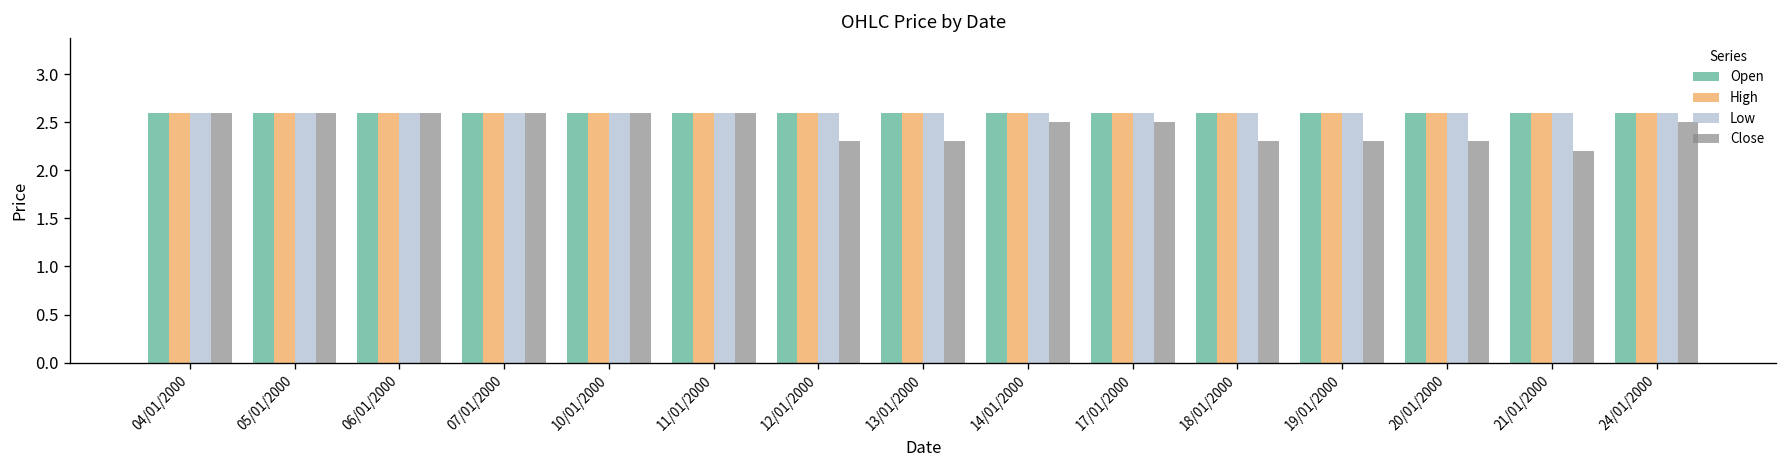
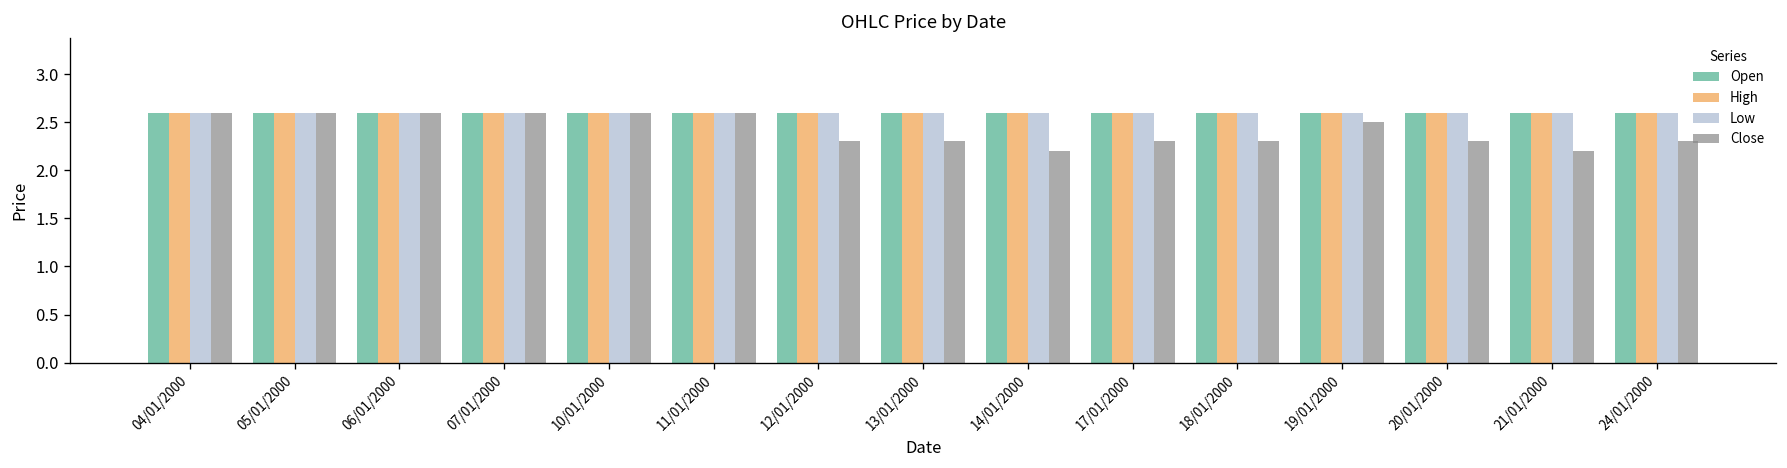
Close, 14/01/2000: 2.5 -> 2.2
Close, 17/01/2000: 2.5 -> 2.3
Close, 19/01/2000: 2.3 -> 2.5
Close, 24/01/2000: 2.5 -> 2.3
